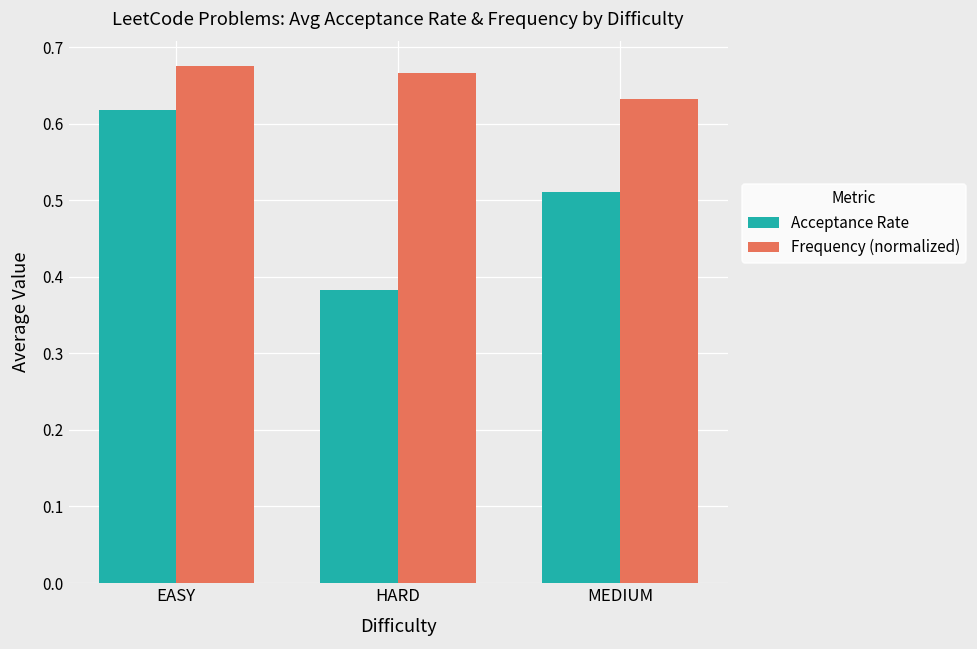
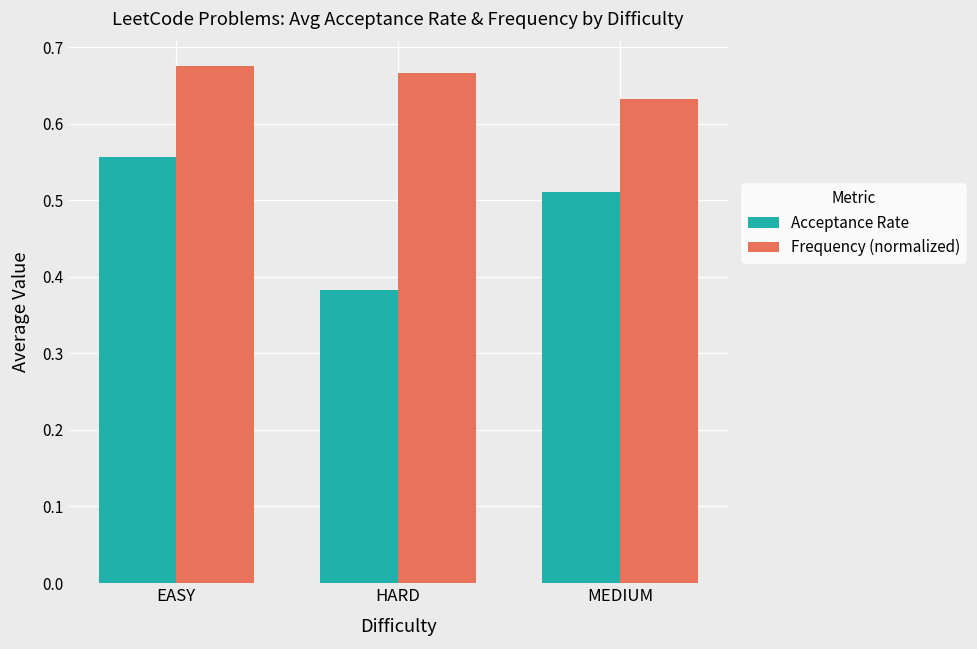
Acceptance Rate, EASY: 0.62 -> 0.56
